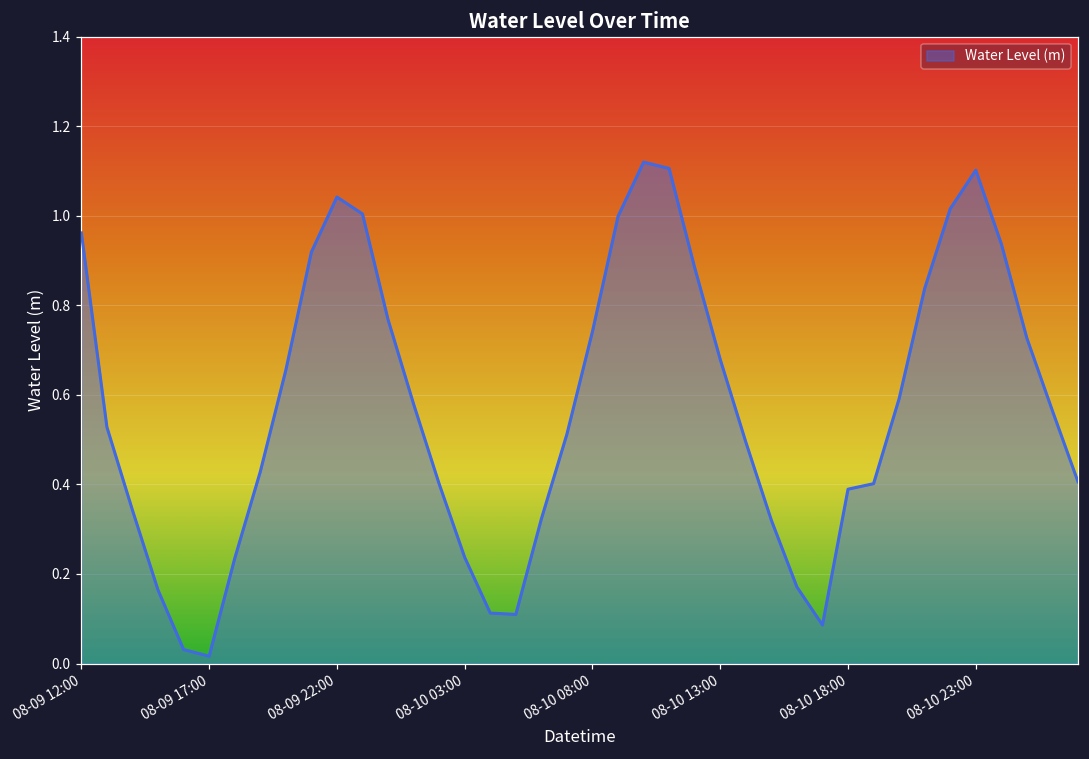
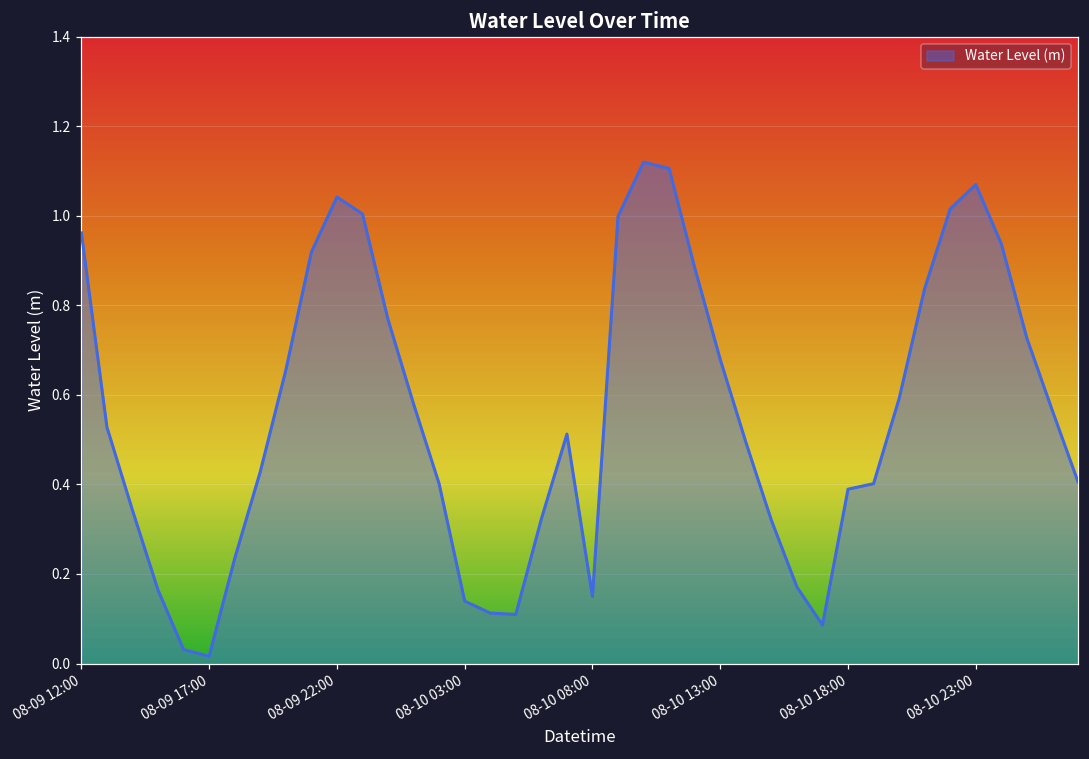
08-10 03:00: 0.24 -> 0.14
08-10 08:00: 0.74 -> 0.15
08-10 23:00: 1.10 -> 1.07
